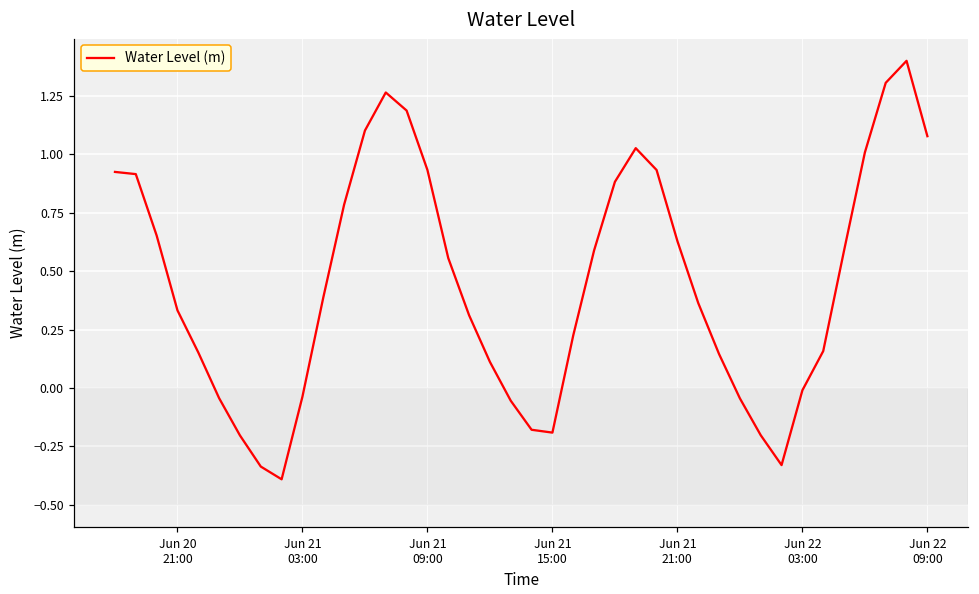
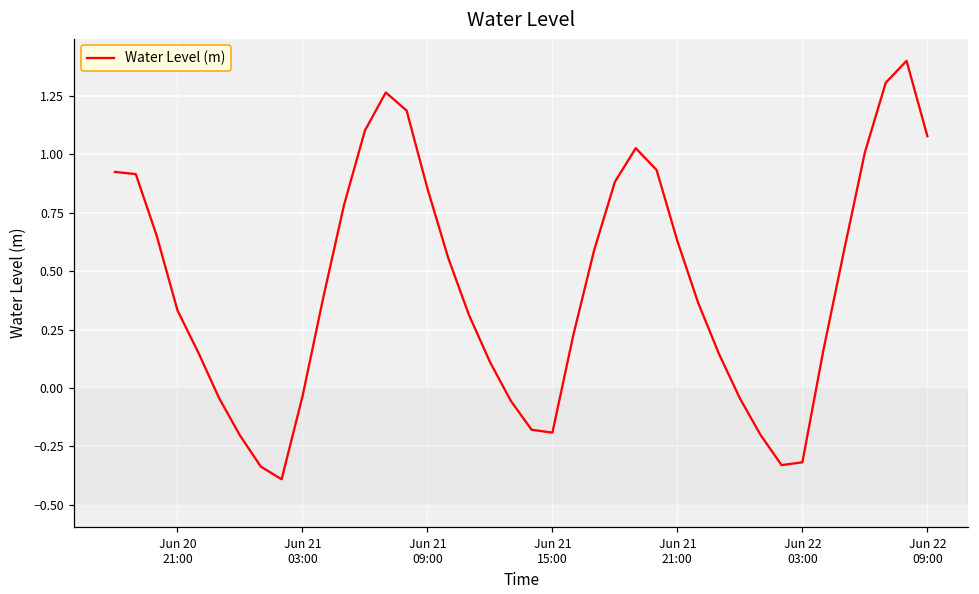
Jun 21 09:00: 0.93 -> 0.85
Jun 22 03:00: -0.01 -> -0.32
